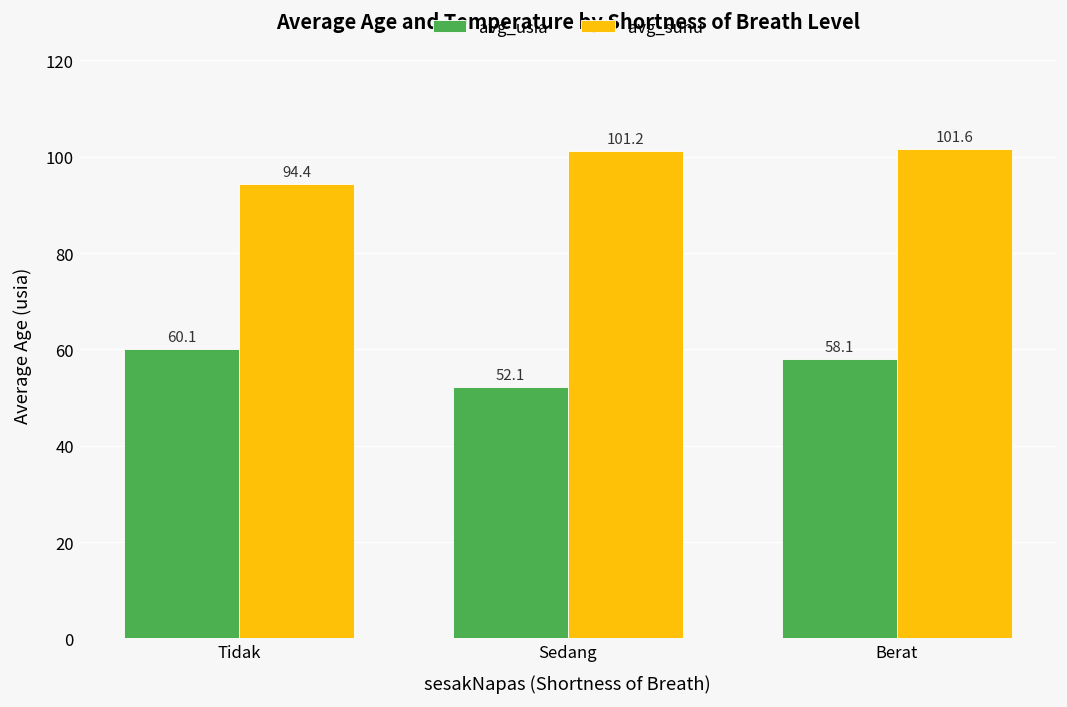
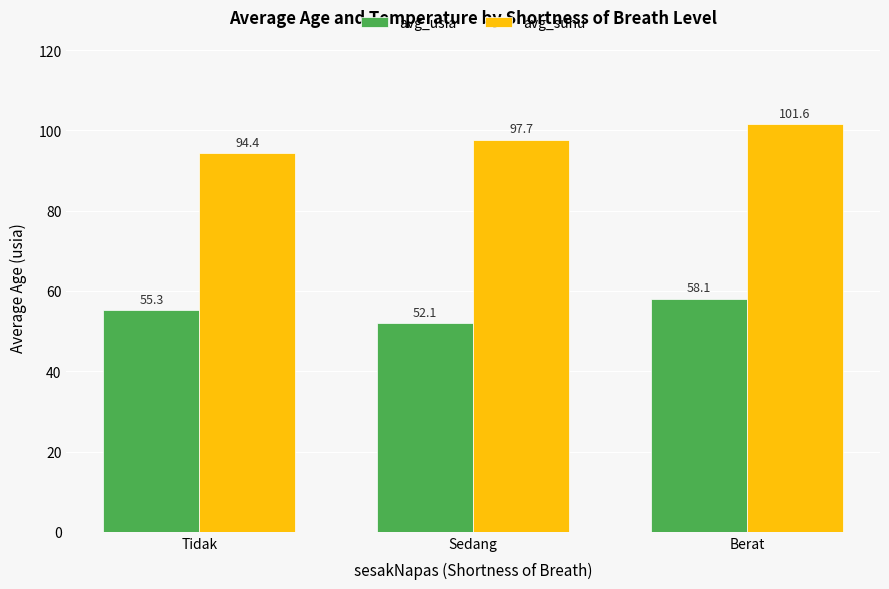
avg_usia, Tidak: 60.1 -> 55.3
avg_suhu, Sedang: 101.2 -> 97.7
